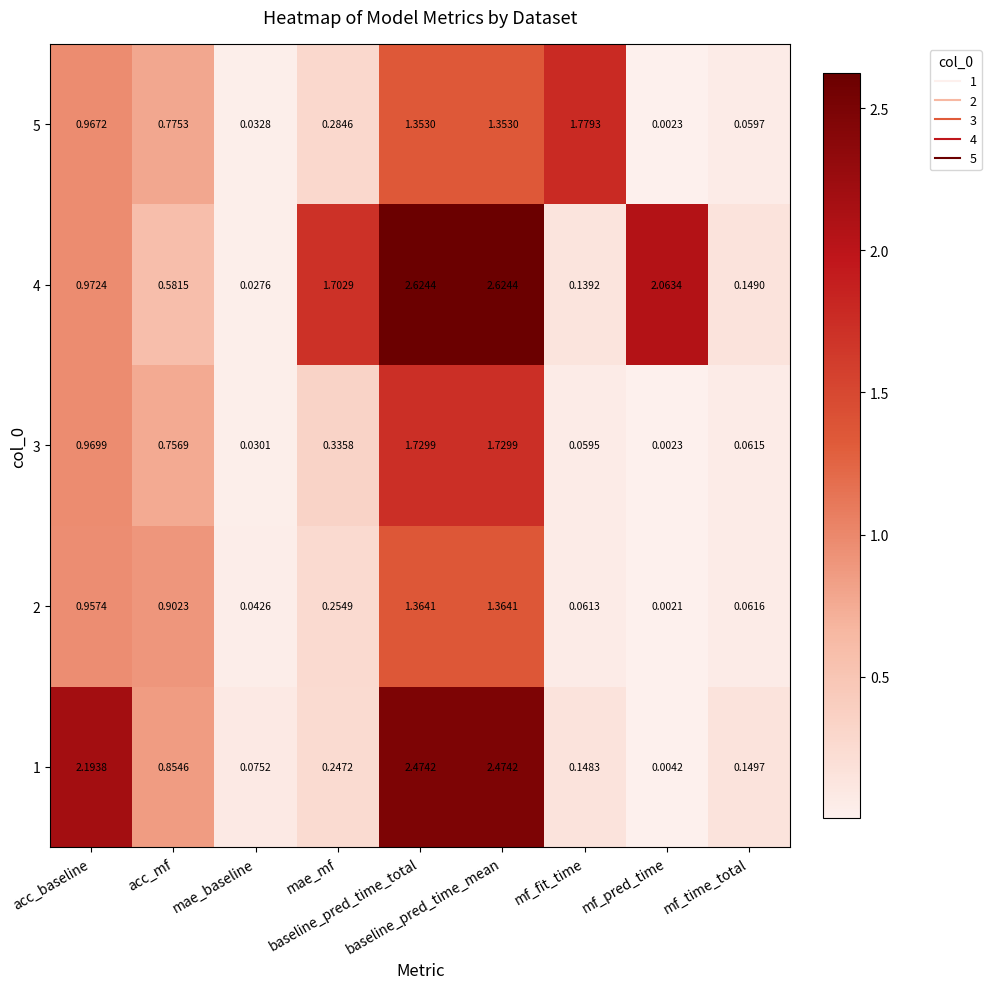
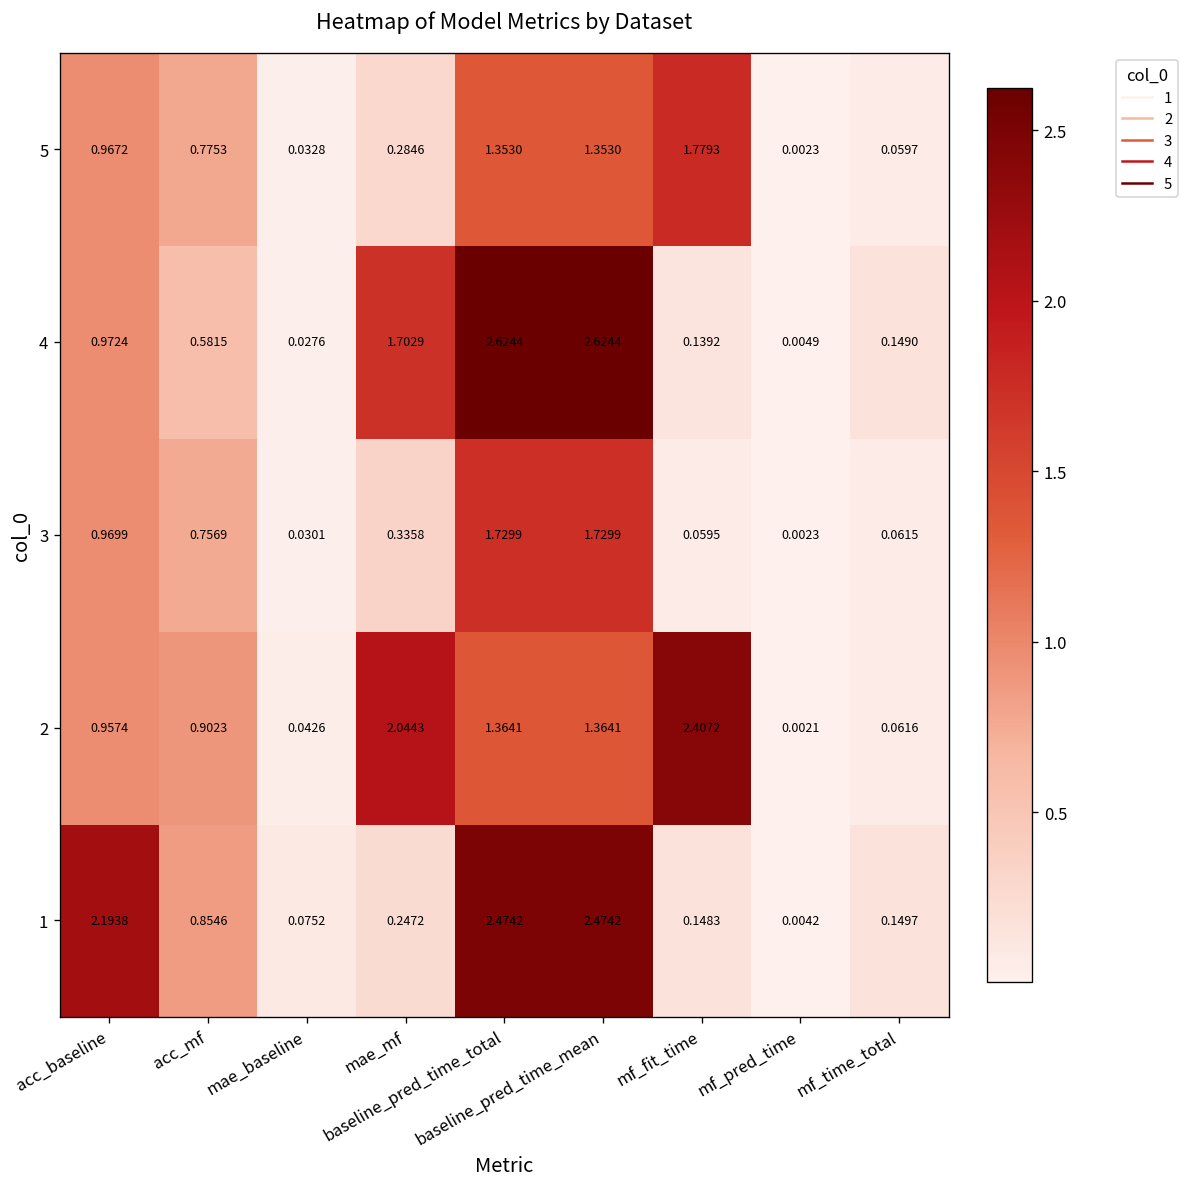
4, mf_pred_time: 2.0634 -> 0.0049
2, mae_mf: 0.2549 -> 2.0443
2, mf_fit_time: 0.0613 -> 2.4072
